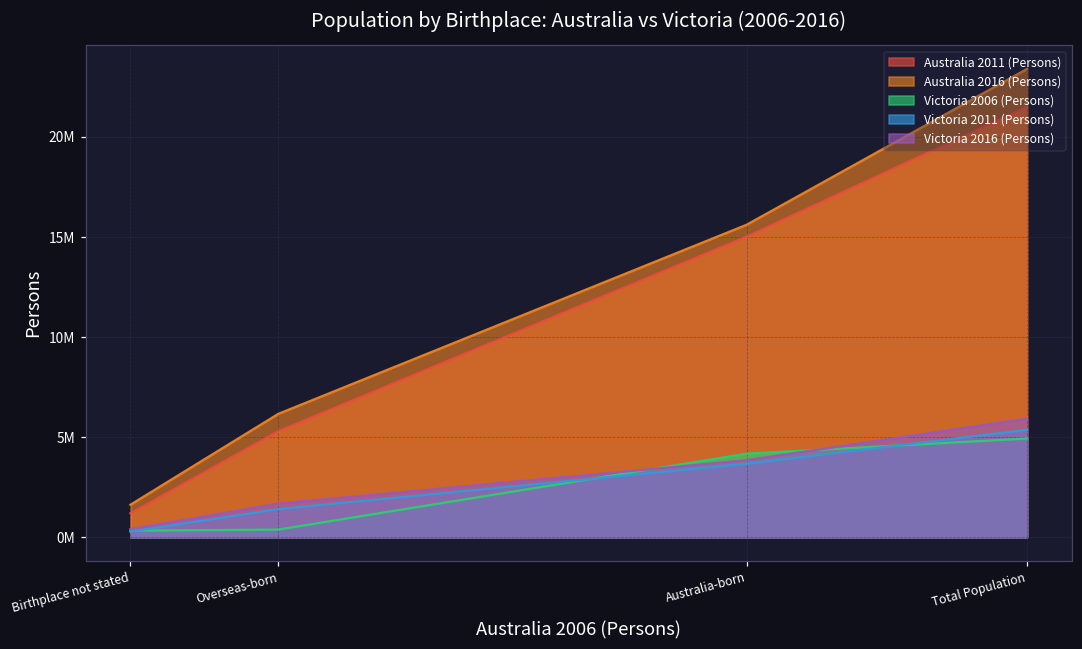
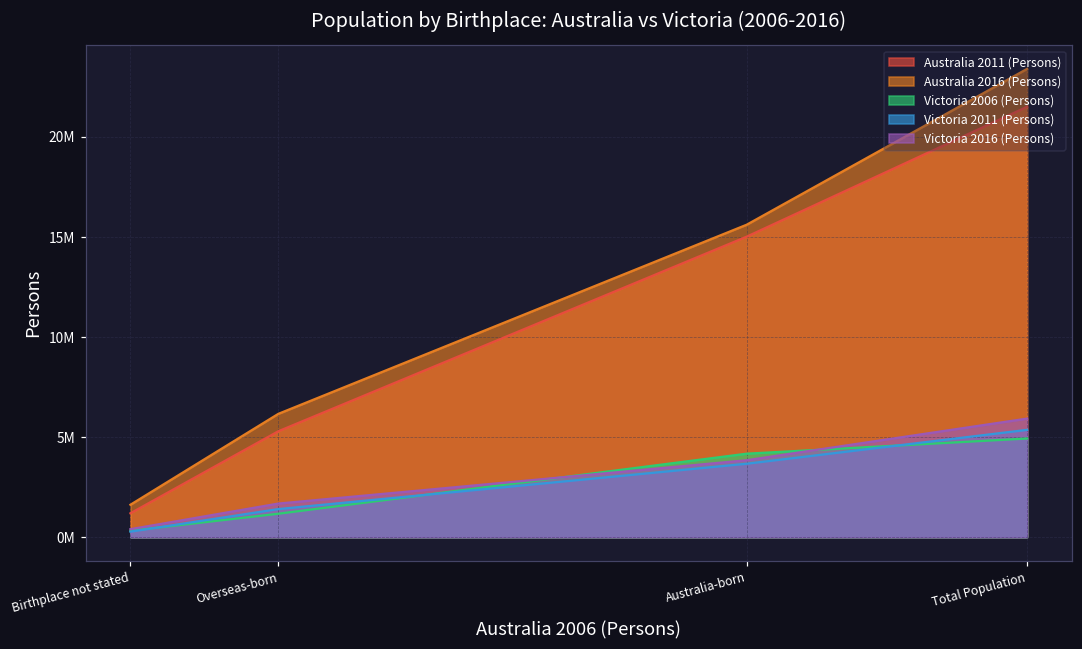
Victoria 2006 (Persons), Overseas-born: 400000 -> 1200000
